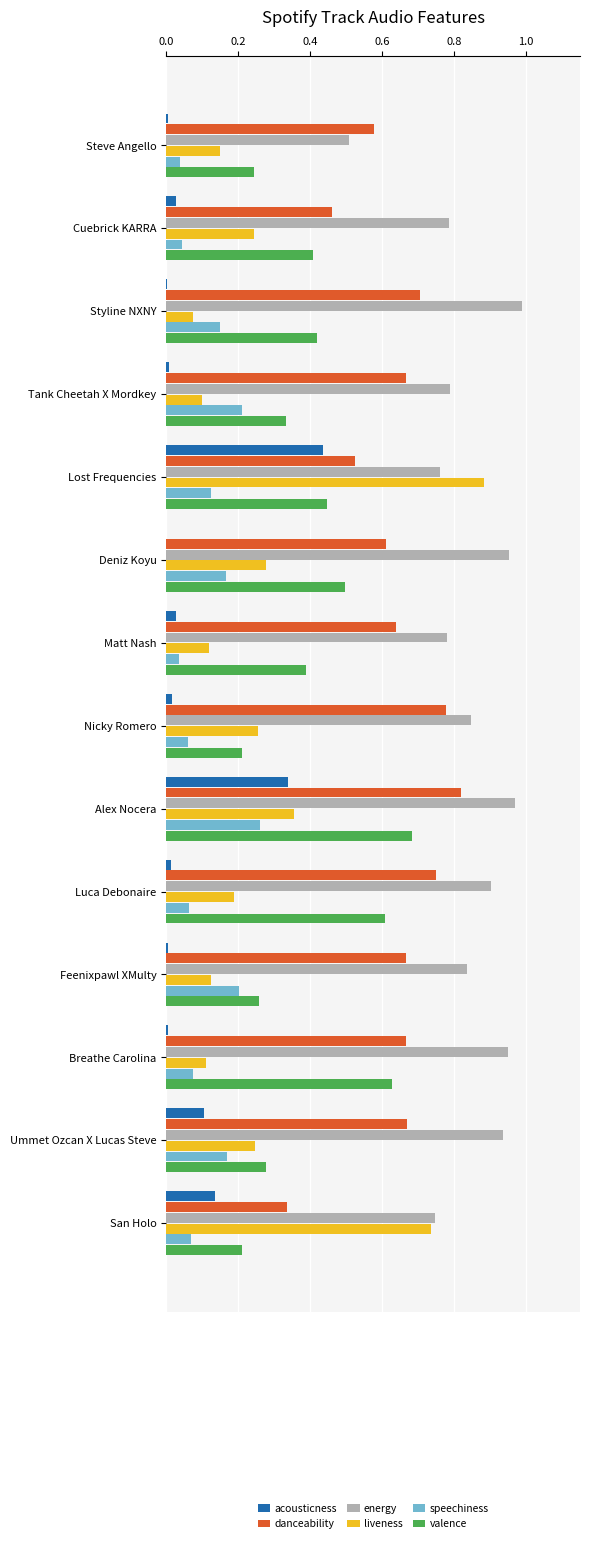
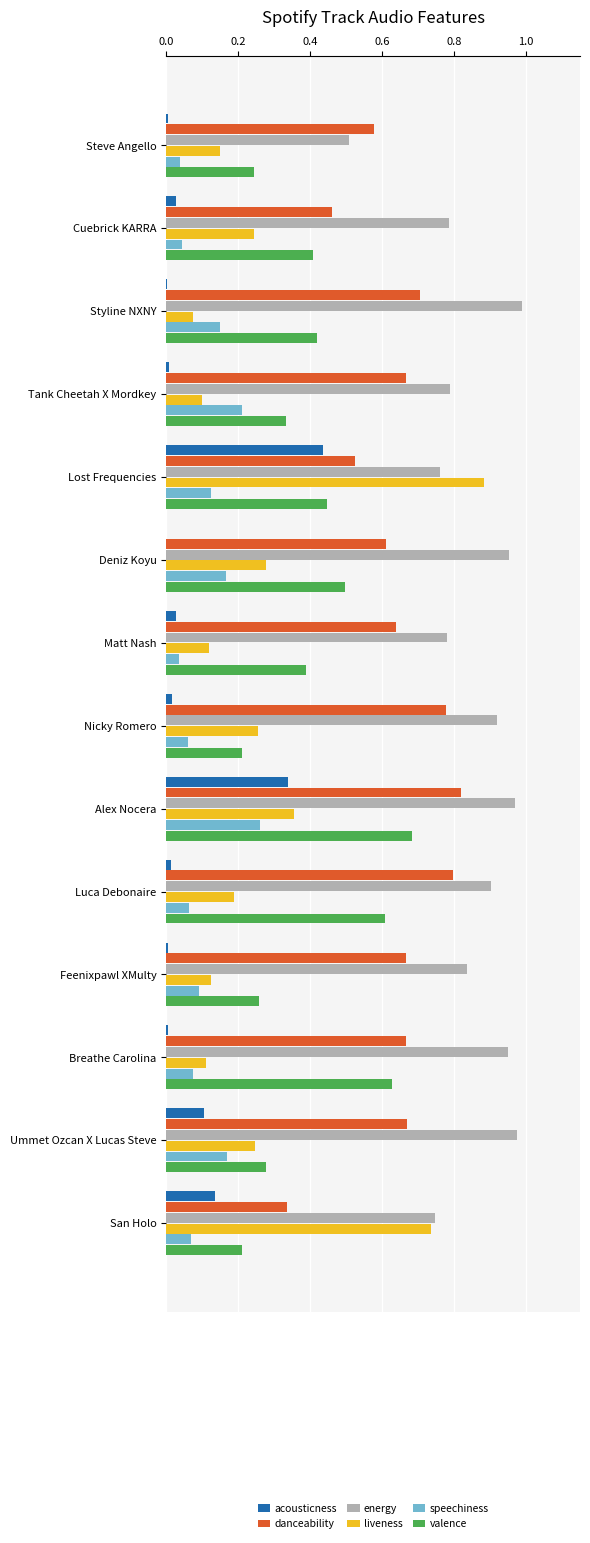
energy, Nicky Romero: 0.85 -> 0.92
danceability, Luca Debonaire: 0.75 -> 0.80
speechiness, Feenixpawl XMulty: 0.20 -> 0.09
energy, Ummet Ozcan X Lucas Steve: 0.94 -> 0.97
